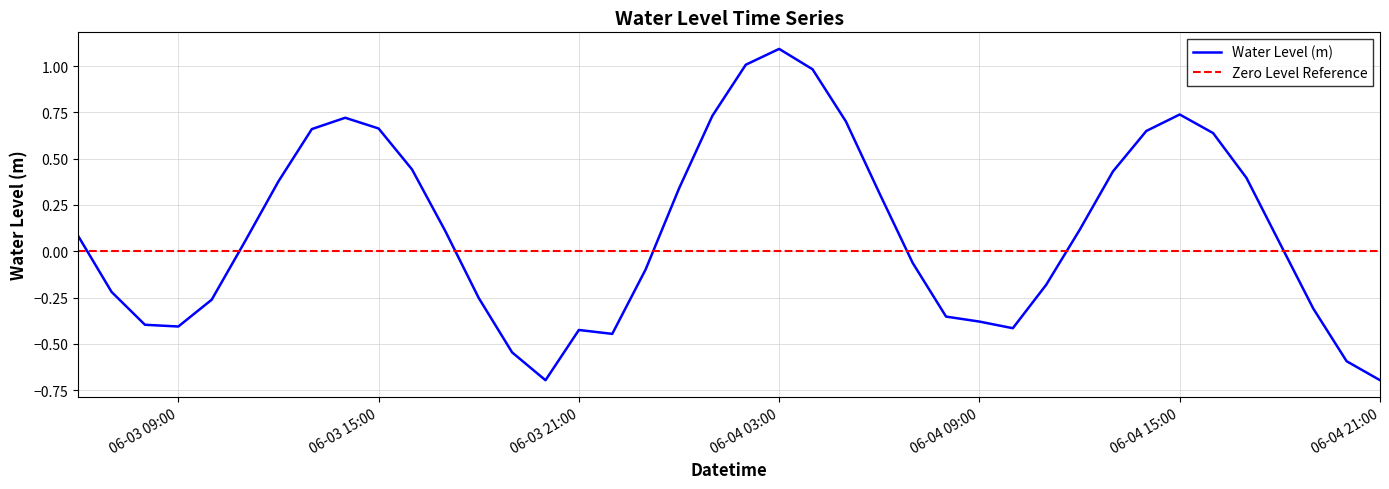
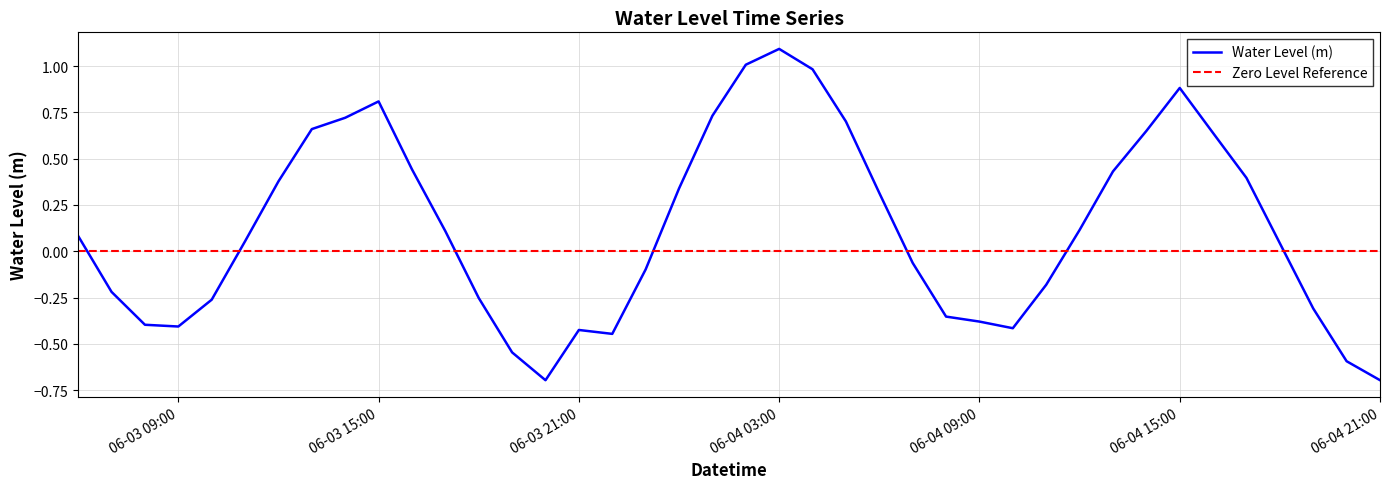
06-03 15:00: 0.66 -> 0.81
06-04 15:00: 0.74 -> 0.88
